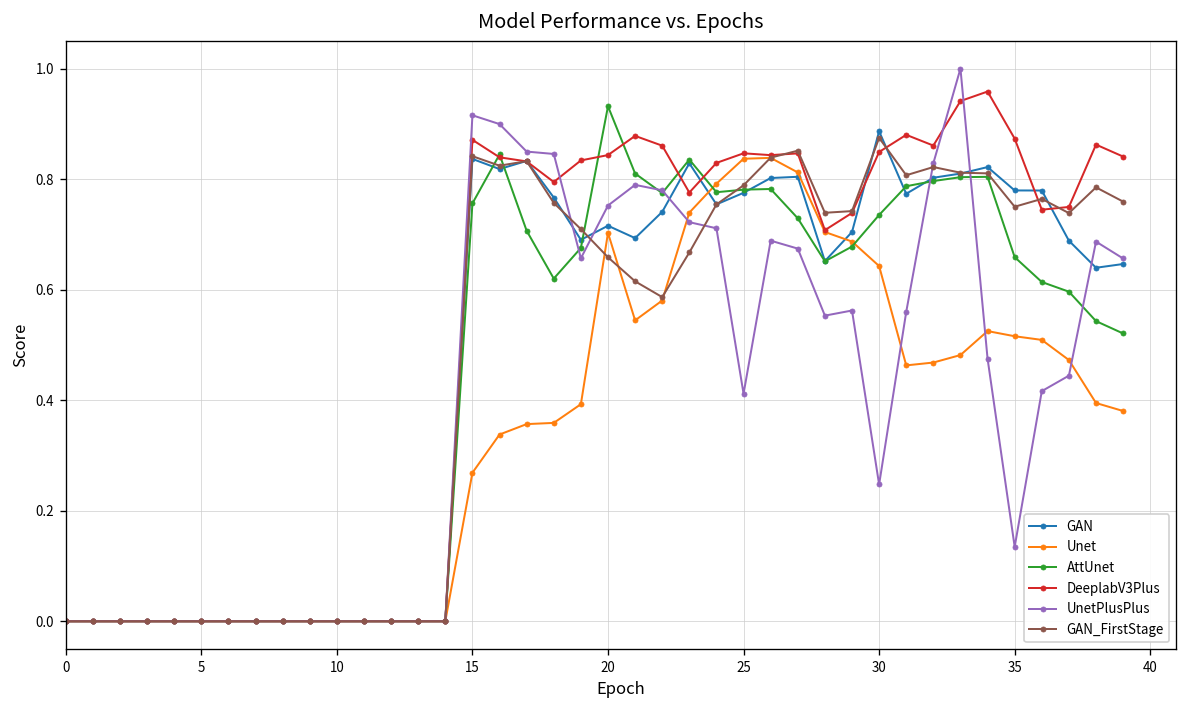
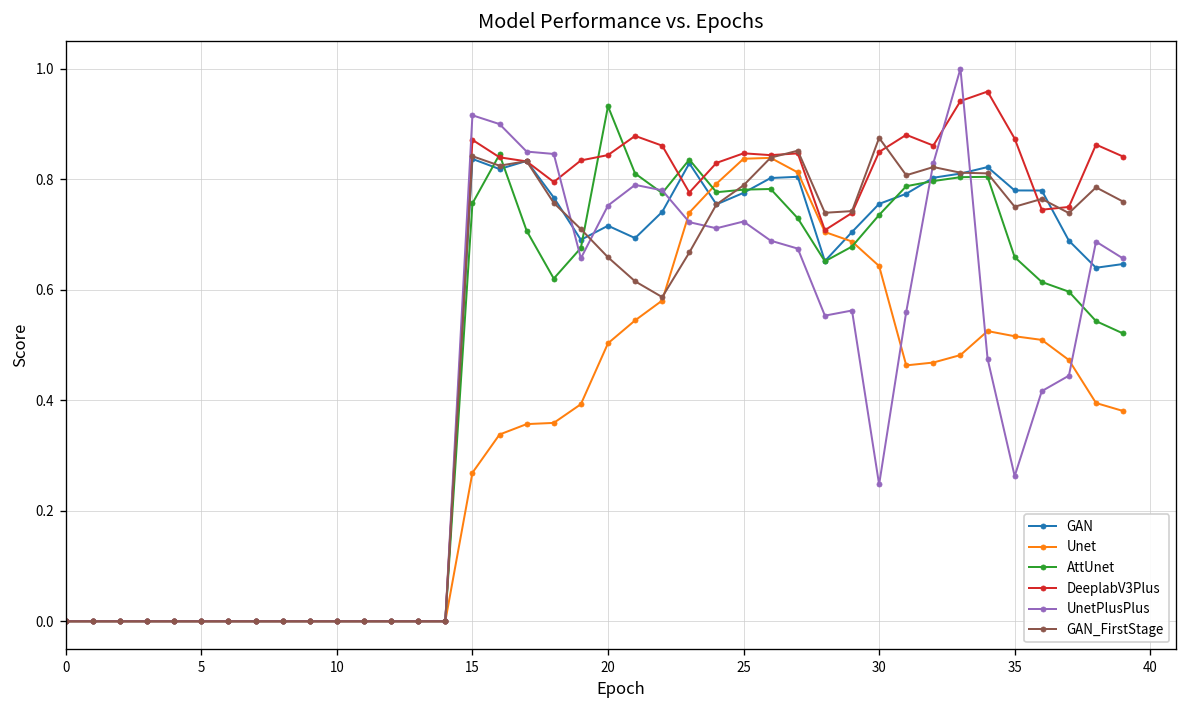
Unet, 20: 0.70 -> 0.50
UnetPlusPlus, 25: 0.41 -> 0.72
GAN, 30: 0.89 -> 0.76
UnetPlusPlus, 35: 0.13 -> 0.26
